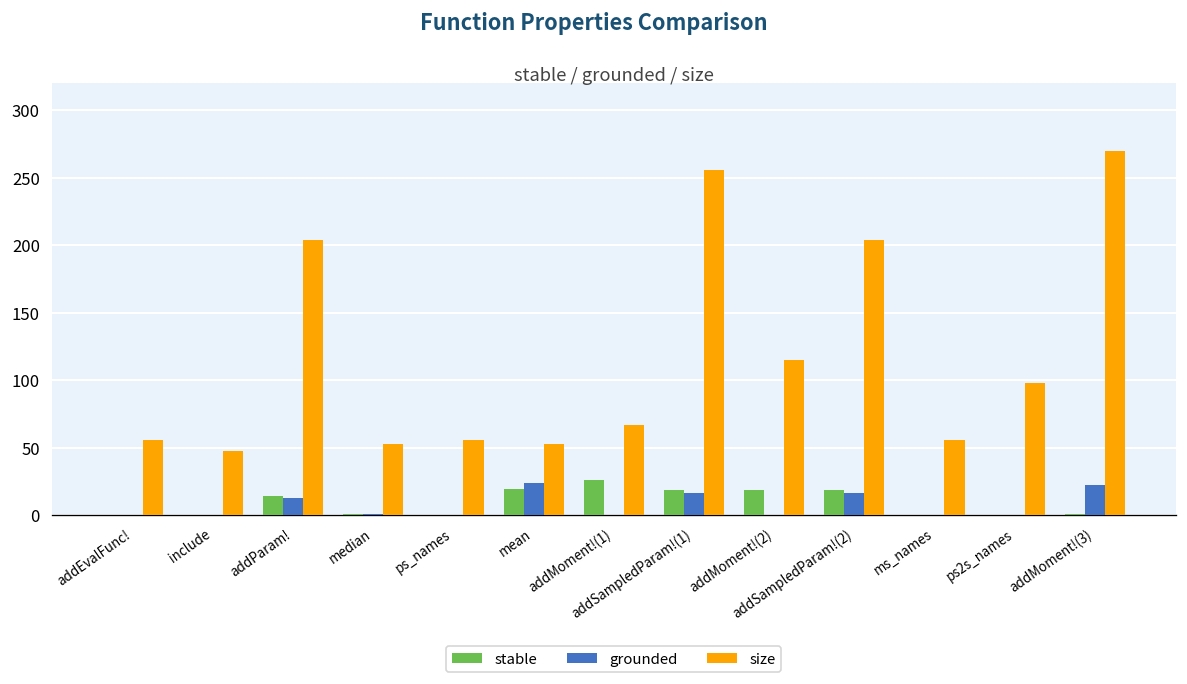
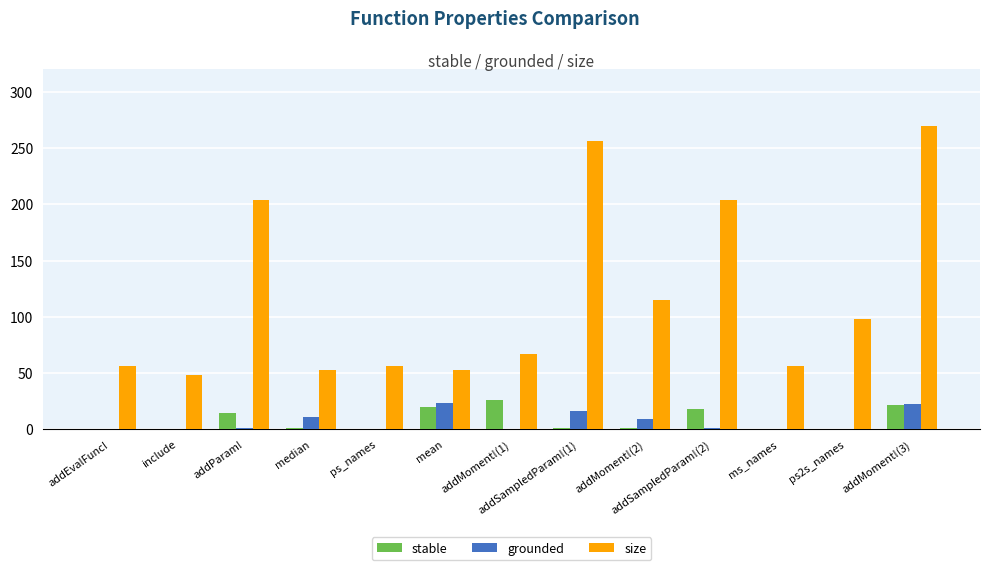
grounded, addParam!: 13 -> 1
grounded, median: 1 -> 12
stable, addSampledParam!(1): 19 -> 1
stable, addMoment!(2): 19 -> 1
grounded, addMoment!(2): 1 -> 9
grounded, addSampledParam!(2): 16 -> 1
stable, addMoment!(3): 1 -> 22
